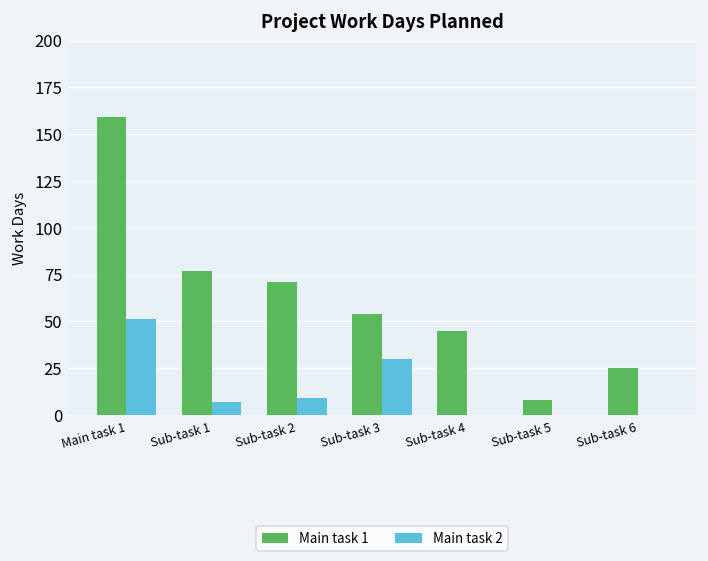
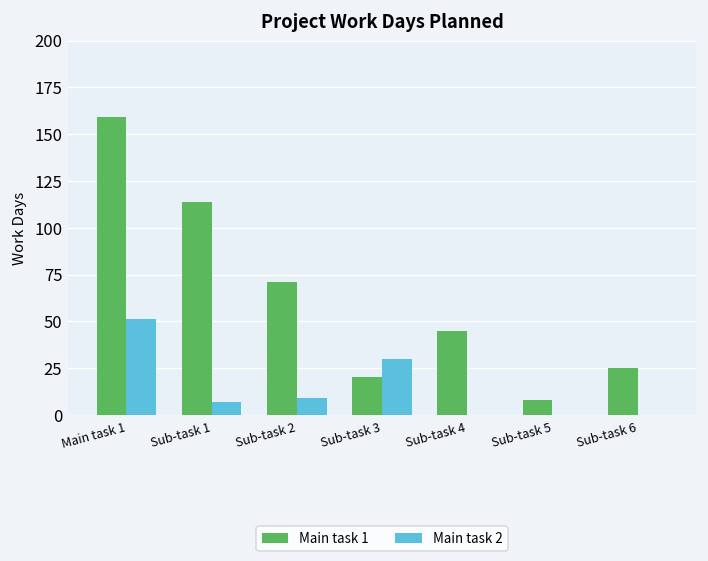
Main task 1, Sub-task 1: 77 -> 114
Main task 1, Sub-task 3: 54 -> 20
